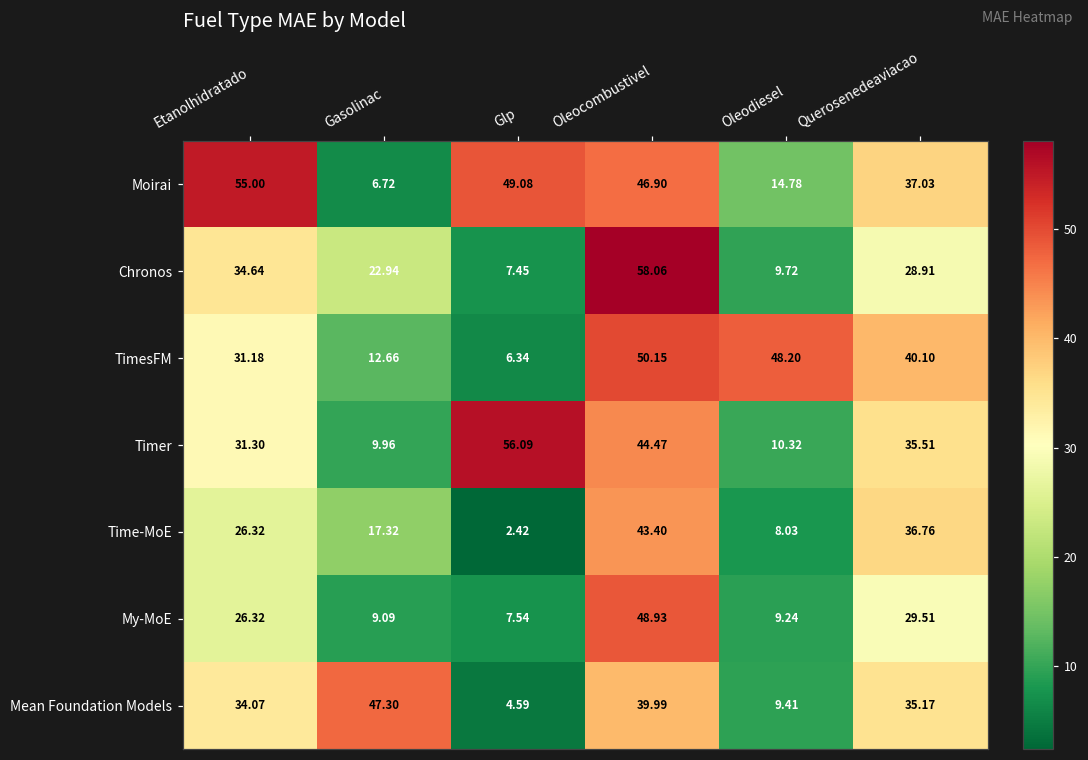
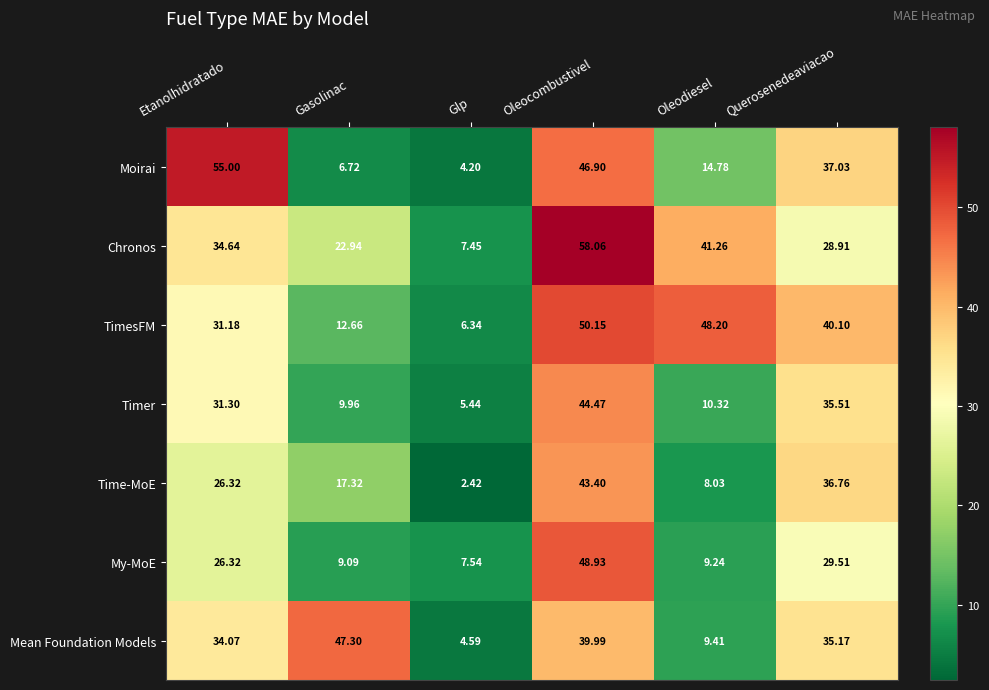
Moirai, Glp: 49.08 -> 4.20
Chronos, Oleodiesel: 9.72 -> 41.26
Timer, Glp: 56.09 -> 5.44
